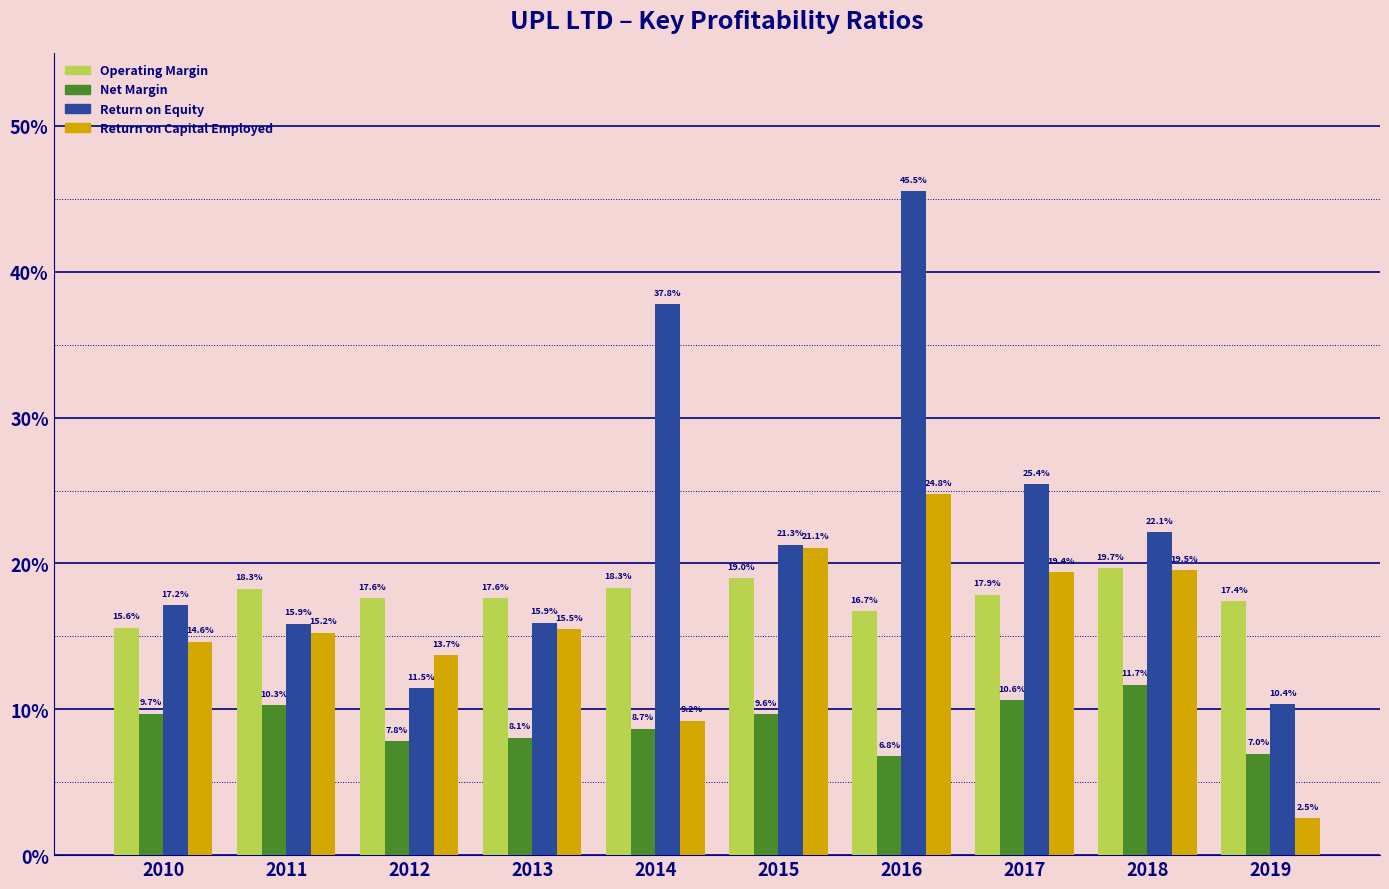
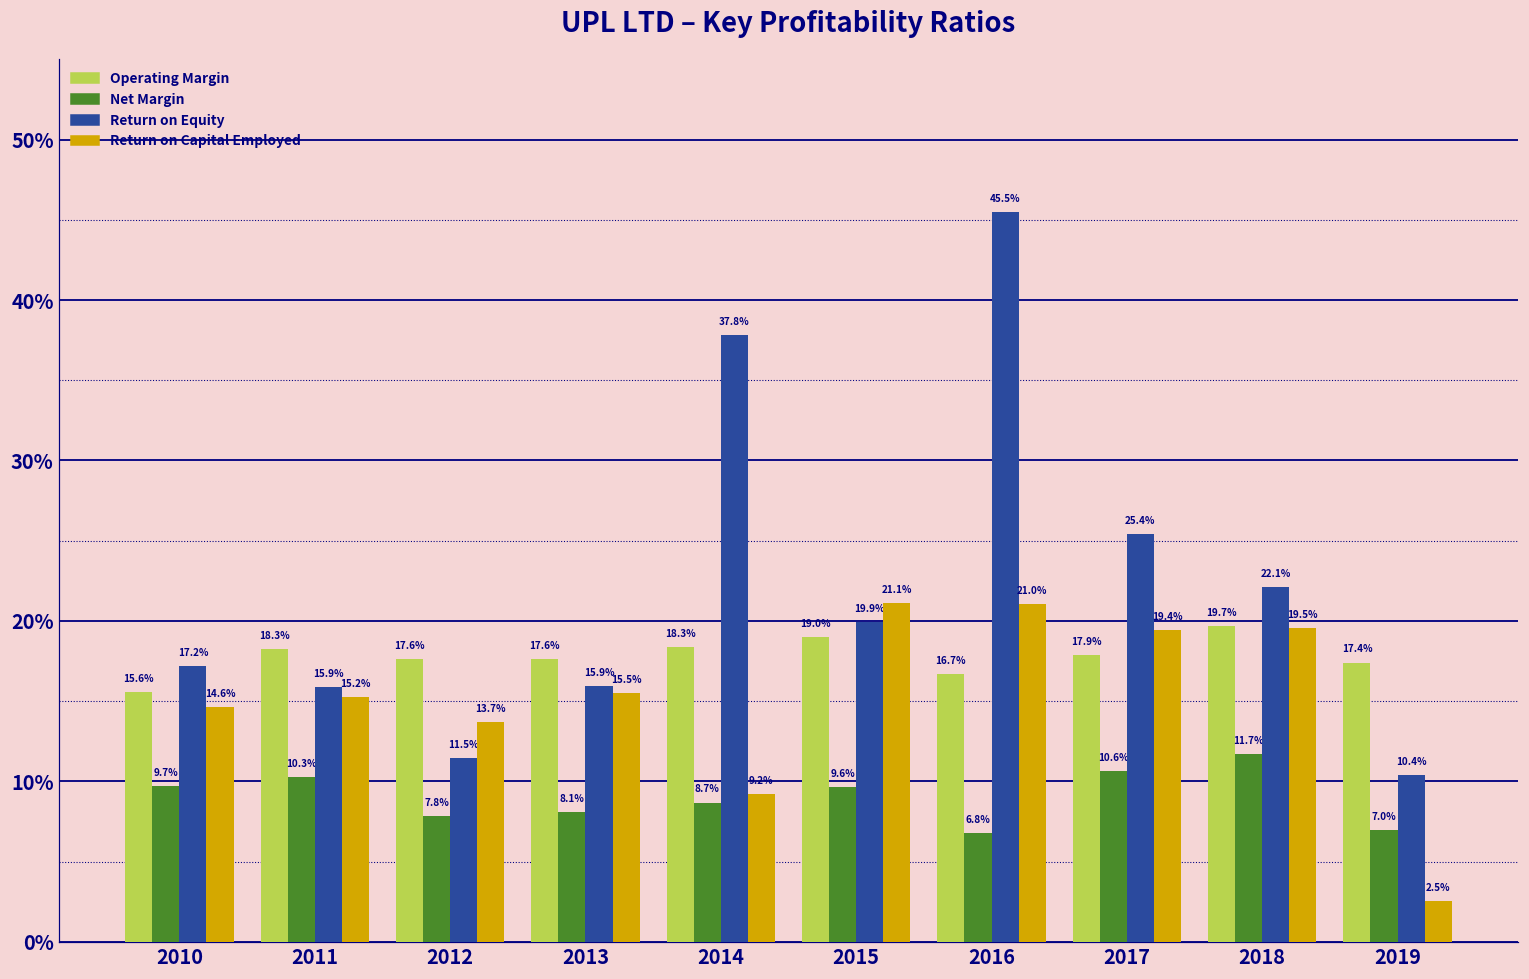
Return on Equity, 2015: 21.3% -> 19.9%
Return on Capital Employed, 2016: 24.8% -> 21.0%
